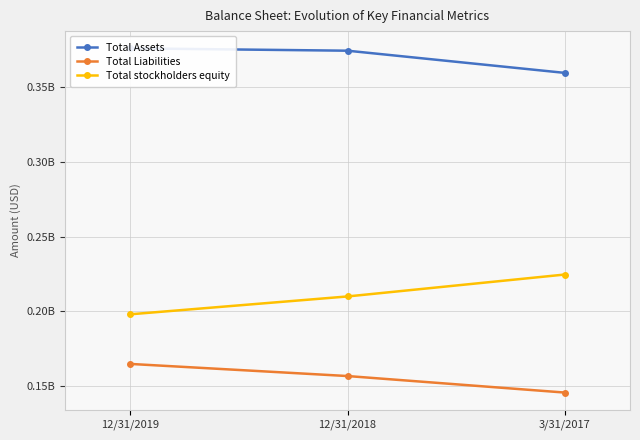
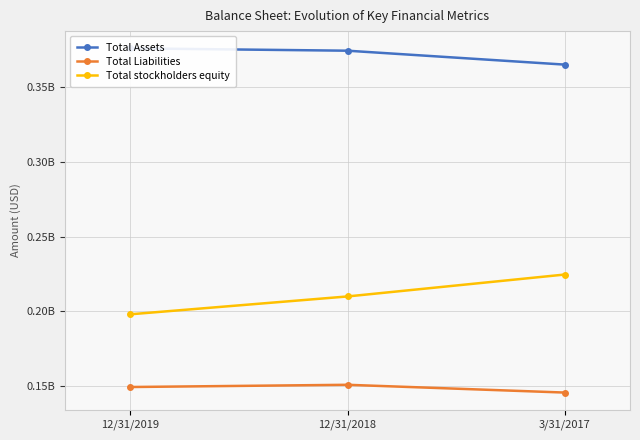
Total Liabilities, 12/31/2019: 165000000 -> 149000000
Total Liabilities, 12/31/2018: 157000000 -> 151000000
Total Assets, 3/31/2017: 360000000 -> 365000000
